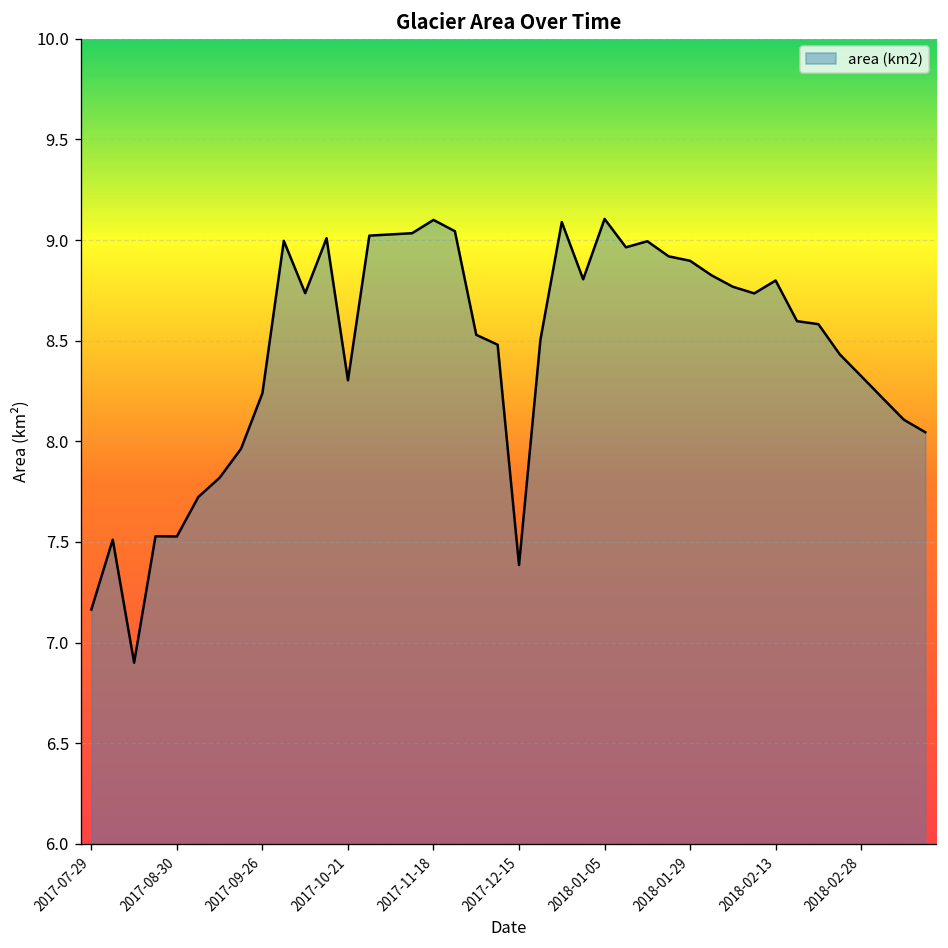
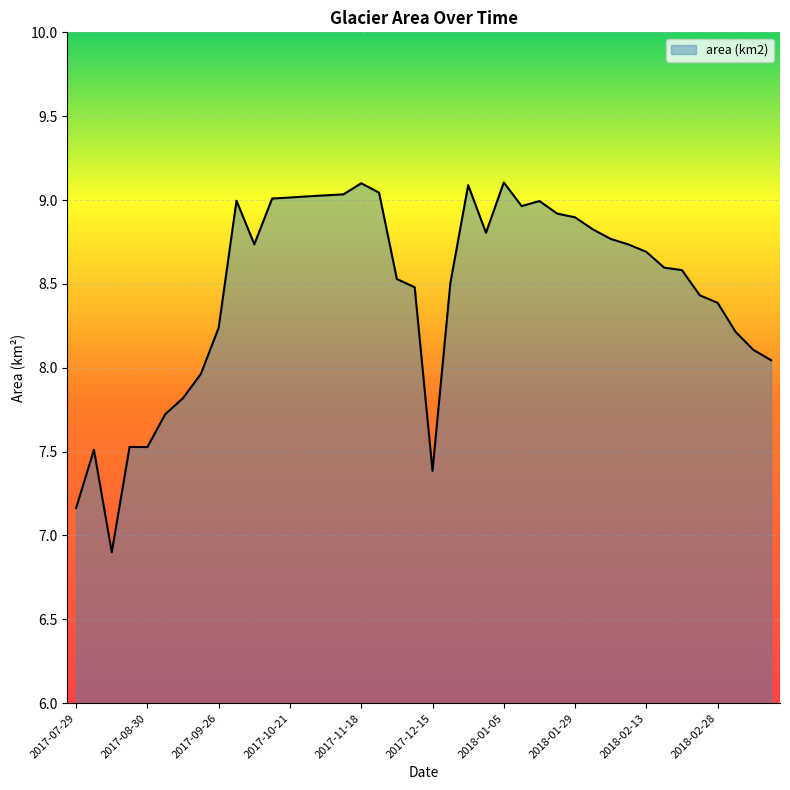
2017-10-21: 8.30 -> 9.02
2018-02-13: 8.80 -> 8.69
2018-02-28: 8.32 -> 8.39
